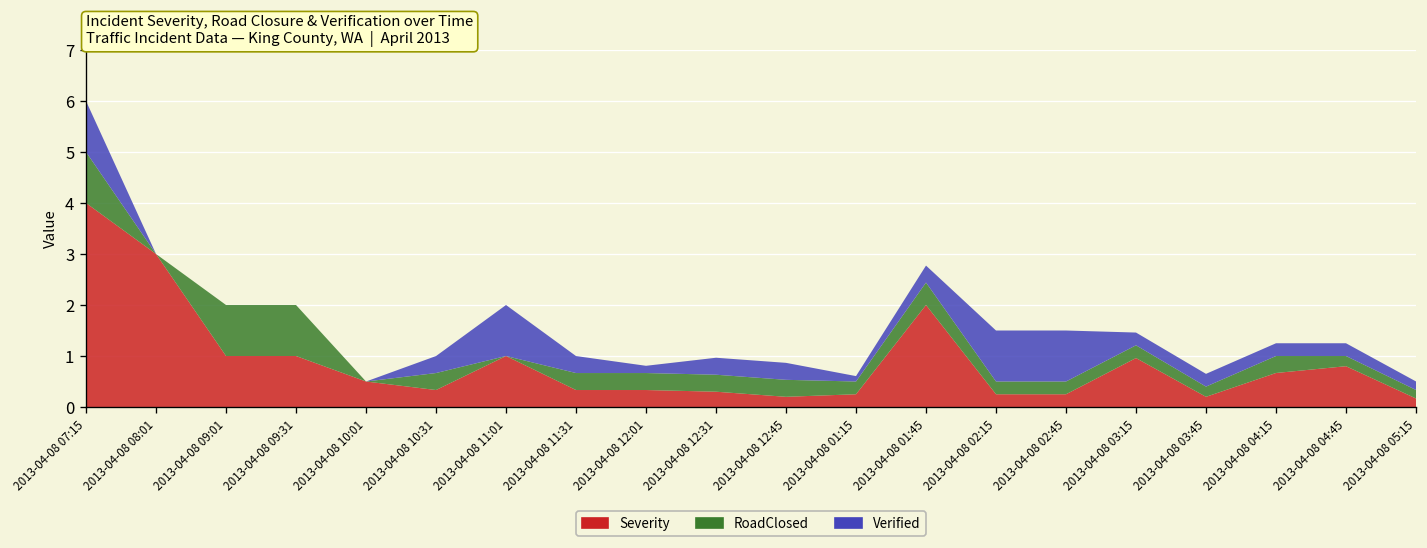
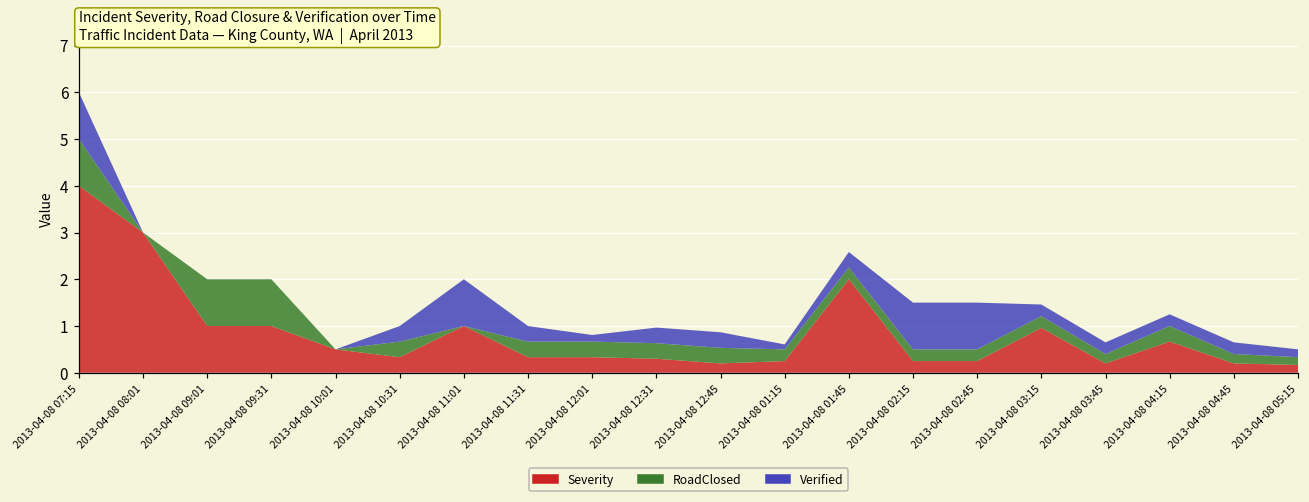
RoadClosed, 2013-04-08 01:45: 0.4 -> 0.3
Severity, 2013-04-08 04:45: 0.8 -> 0.2
